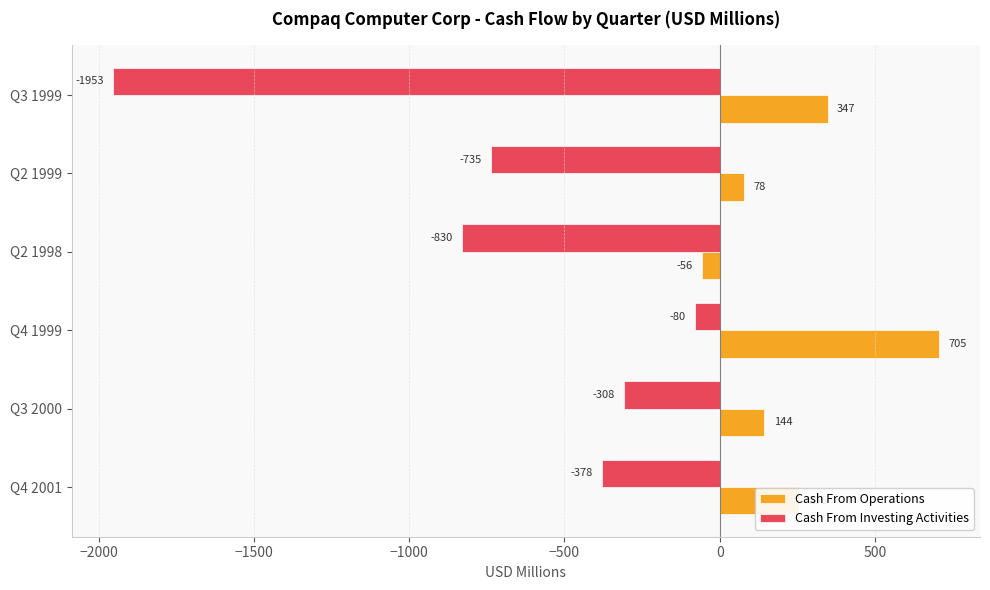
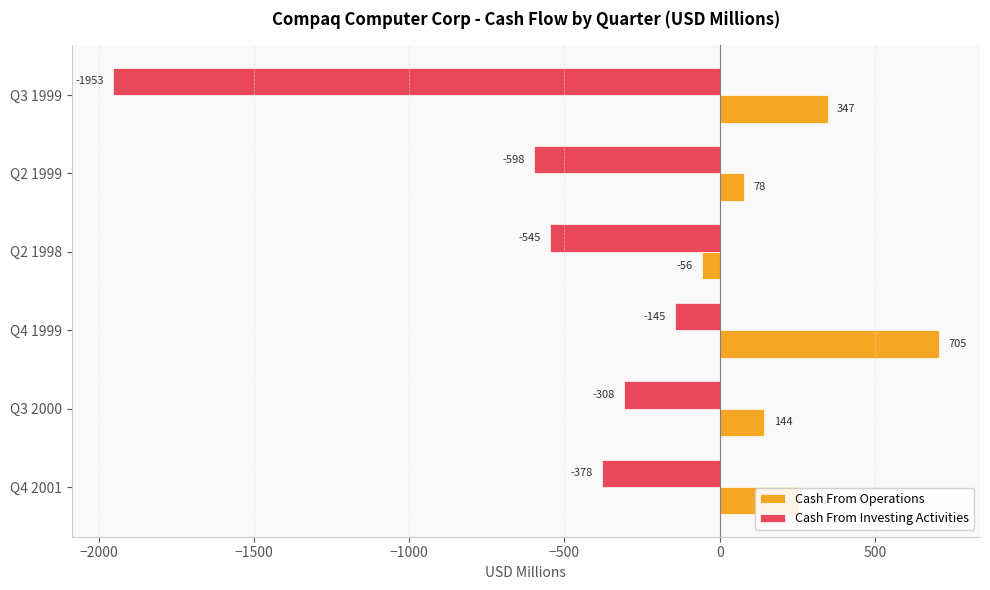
Cash From Investing Activities, Q2 1999: -735 -> -598
Cash From Investing Activities, Q2 1998: -830 -> -545
Cash From Investing Activities, Q4 1999: -80 -> -145
